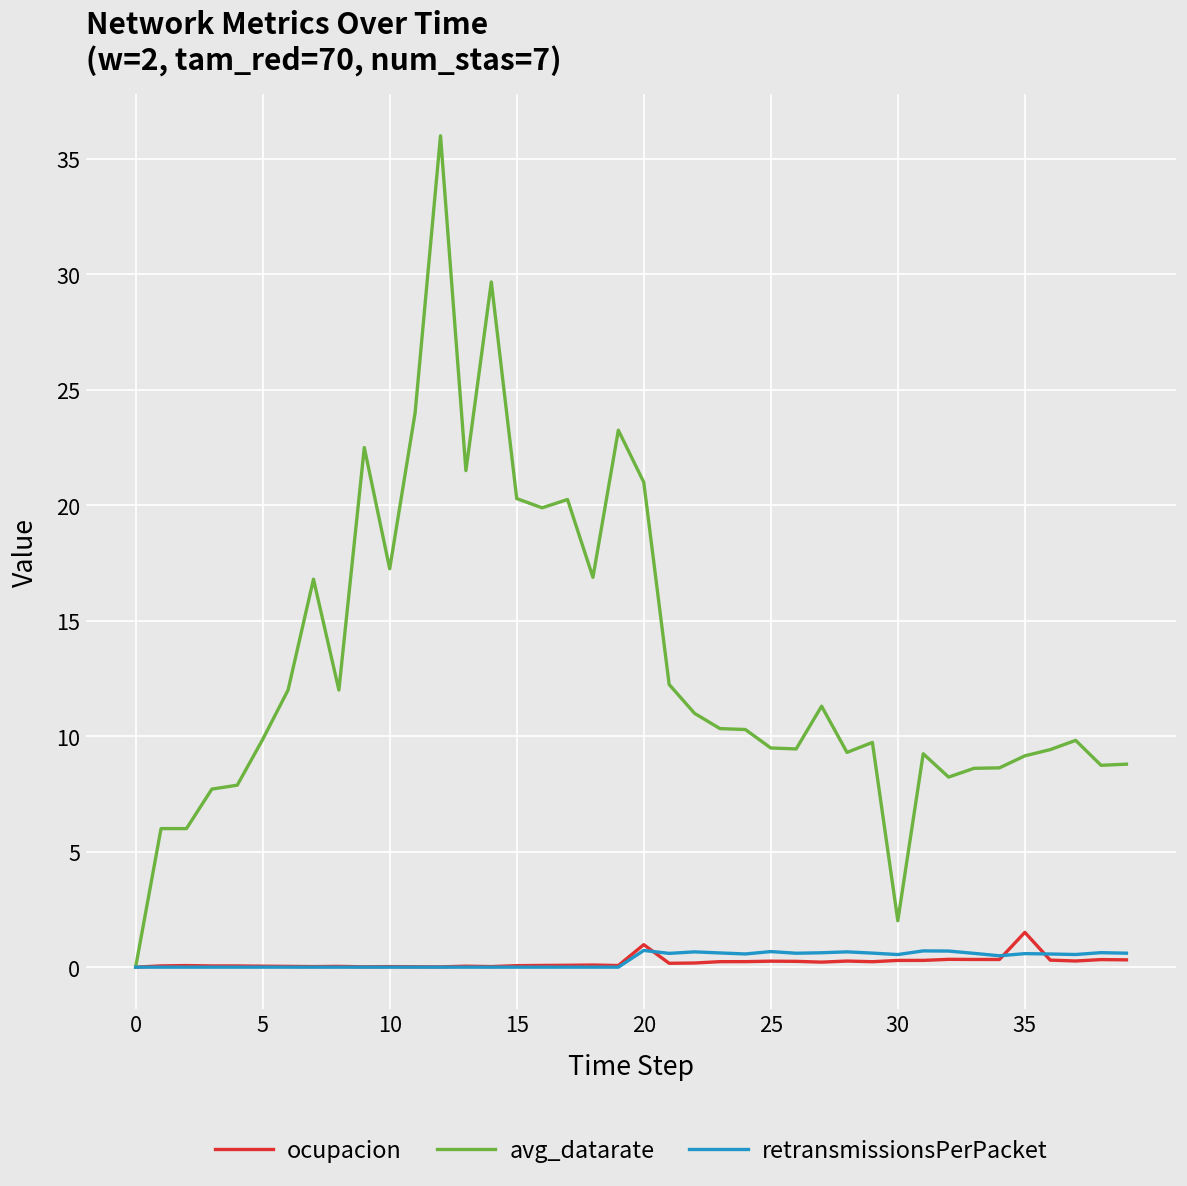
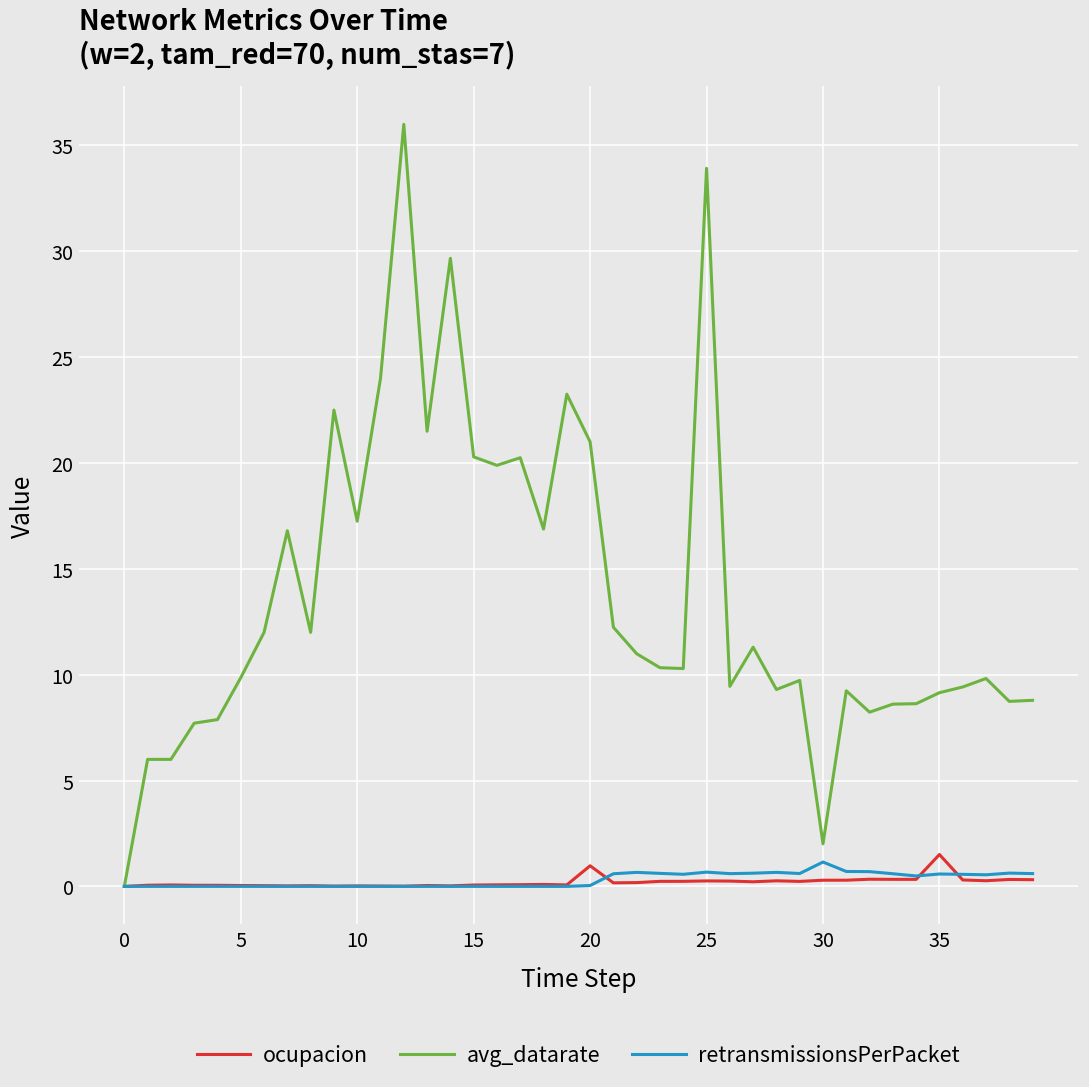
retransmissionsPerPacket, 20: 0.7 -> 0.0
avg_datarate, 25: 9.5 -> 33.9
retransmissionsPerPacket, 30: 0.5 -> 1.2
